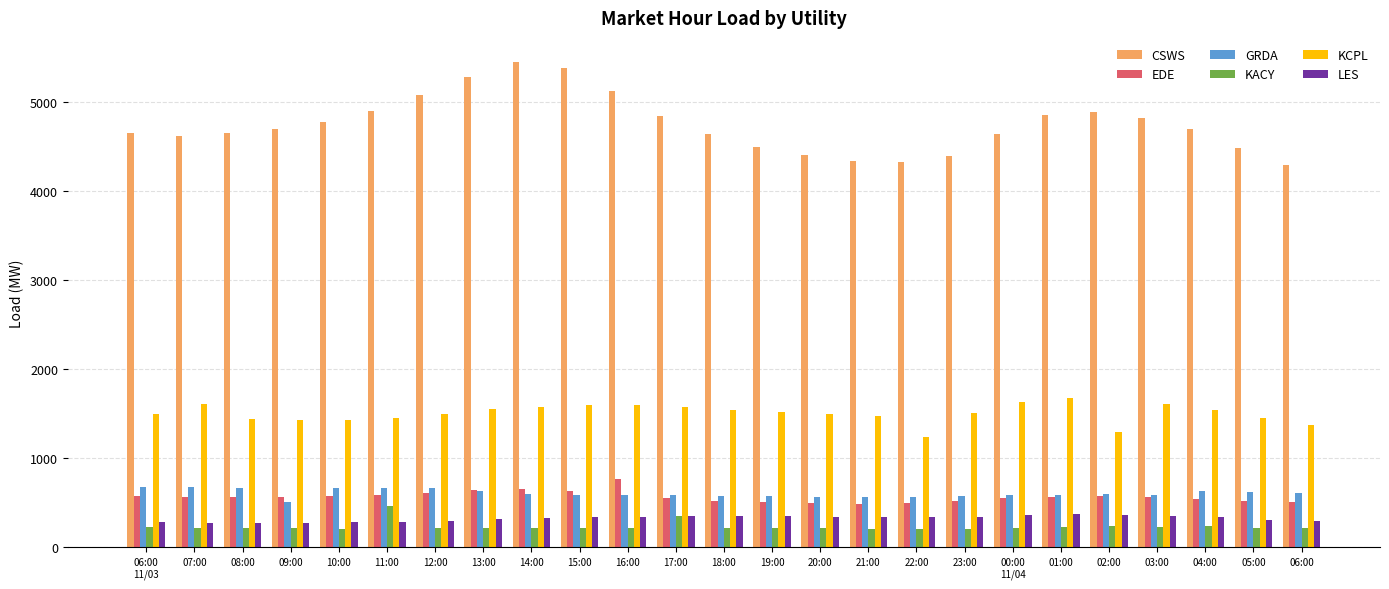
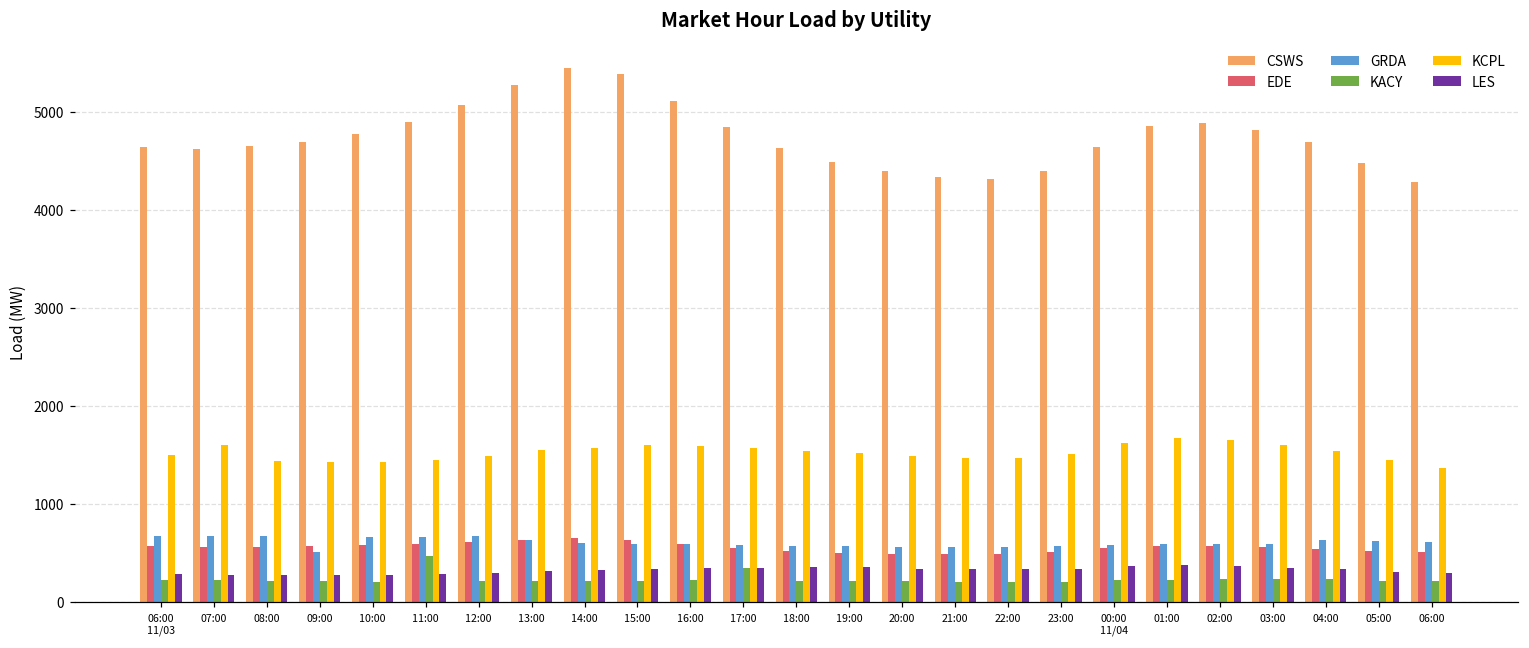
EDE, 16:00: 800 -> 600
KCPL, 22:00: 1200 -> 1500
KCPL, 02:00: 1300 -> 1700
